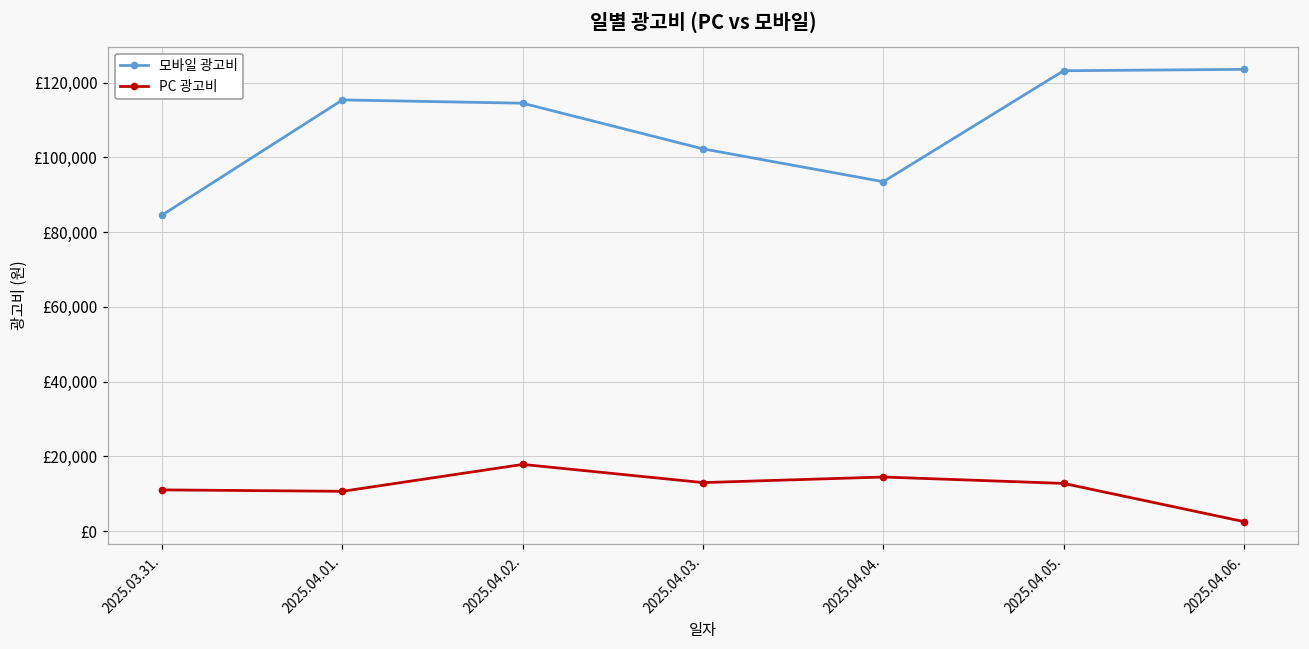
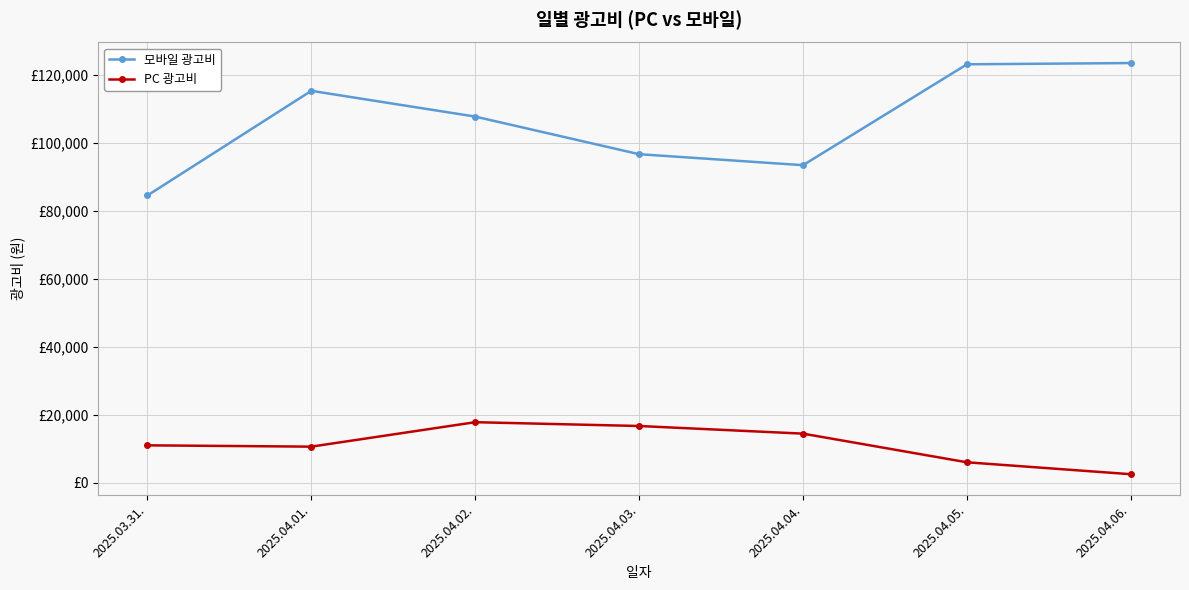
모바일 광고비, 2025.04.02.: £115,000 -> £108,000
모바일 광고비, 2025.04.03.: £102,000 -> £97,000
PC 광고비, 2025.04.03.: £13,000 -> £17,000
PC 광고비, 2025.04.05.: £13,000 -> £6,000
